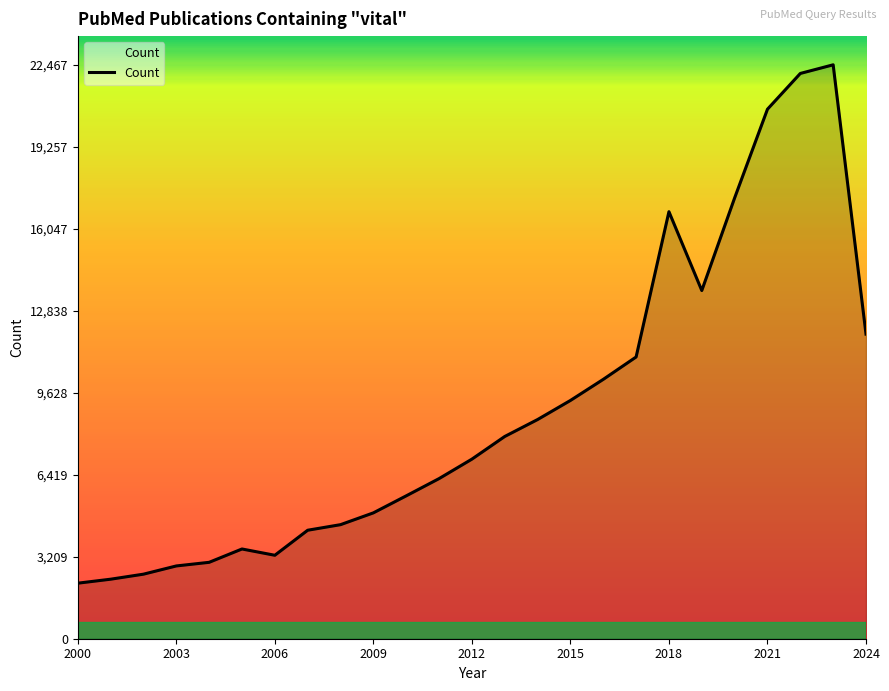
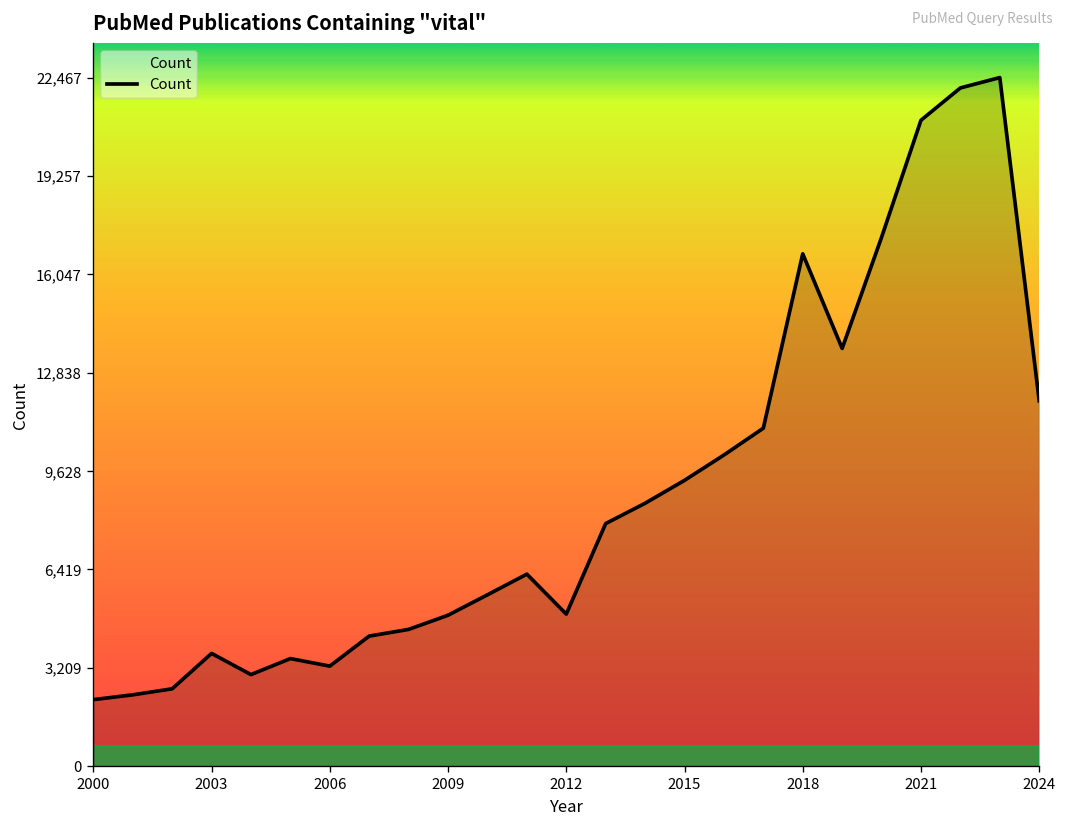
2003: 2,800 -> 3,700
2012: 7,000 -> 5,000
2021: 20,700 -> 21,100
